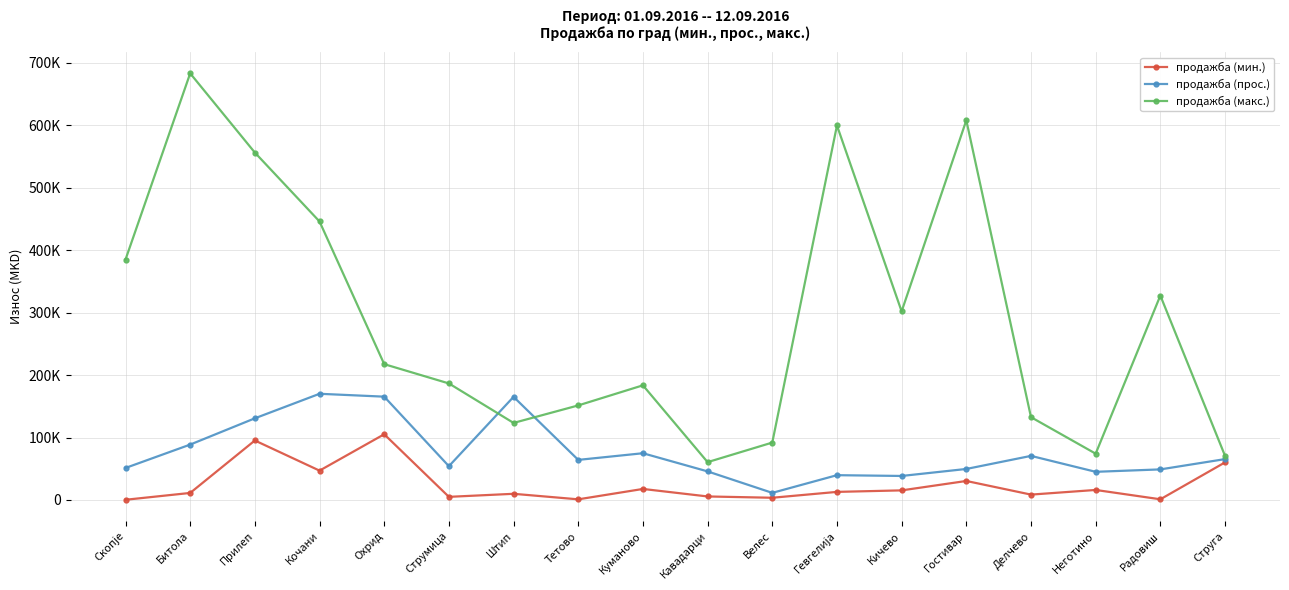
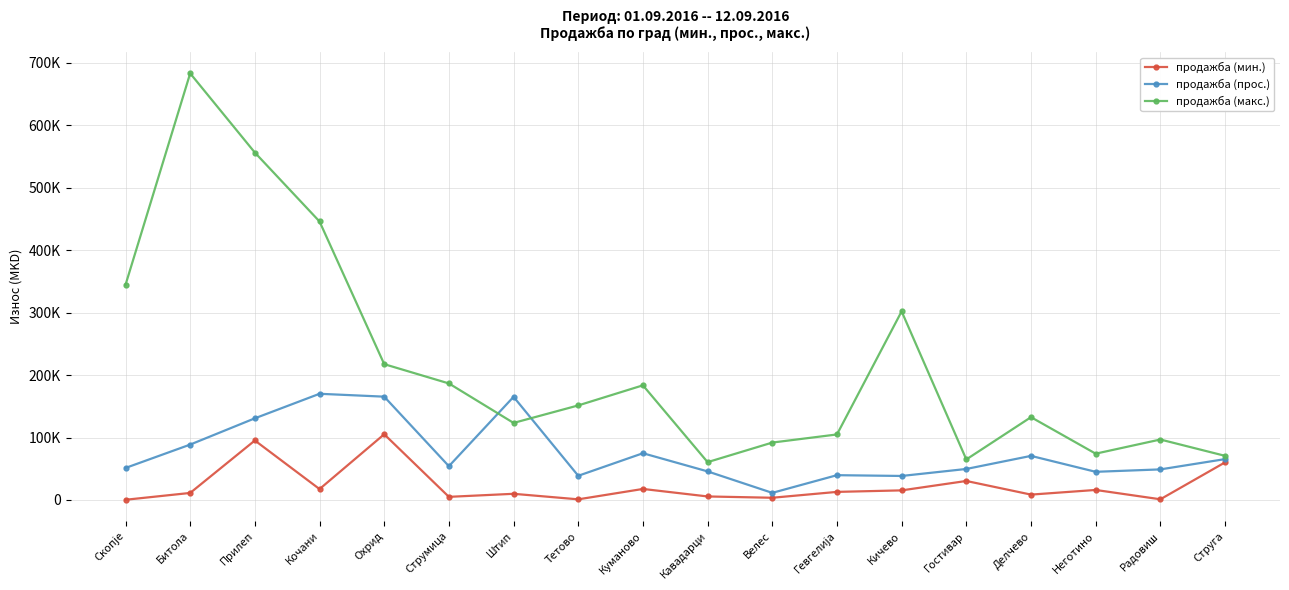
продажба (макс.), Скопје: 380000 -> 340000
продажба (мин.), Кочани: 50000 -> 20000
продажба (прос.), Тетово: 60000 -> 40000
продажба (макс.), Гевгелија: 600000 -> 100000
продажба (макс.), Гостивар: 610000 -> 60000
продажба (макс.), Радовиш: 330000 -> 100000
